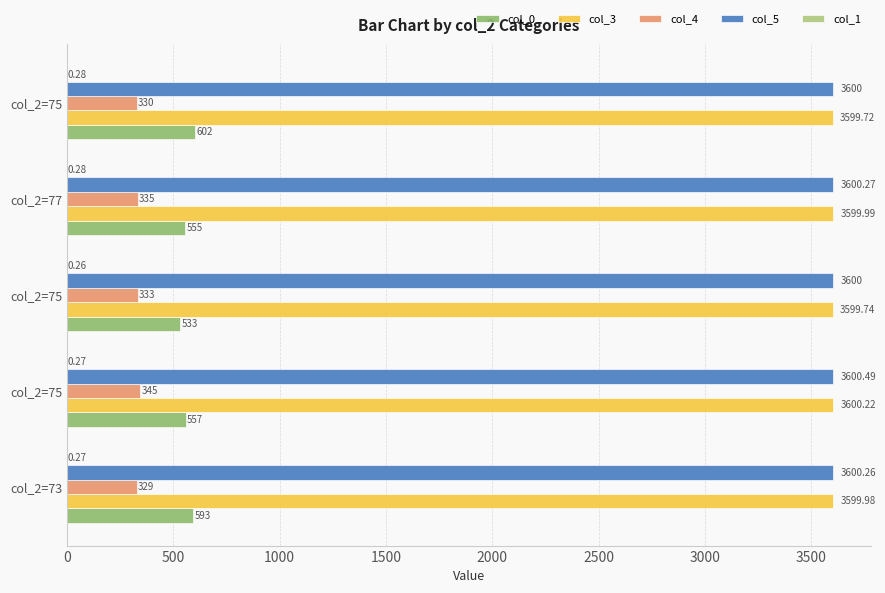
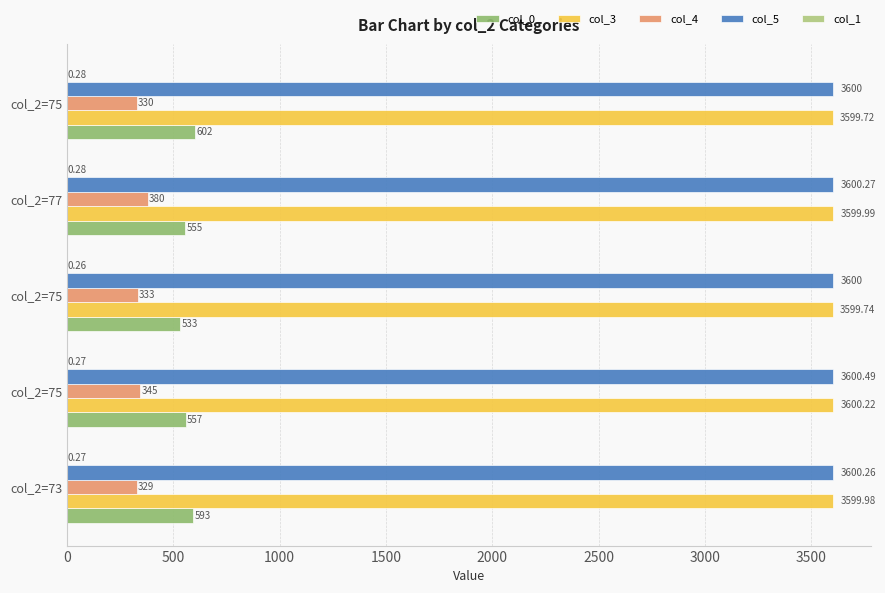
col_4, col_2=77: 335 -> 380
